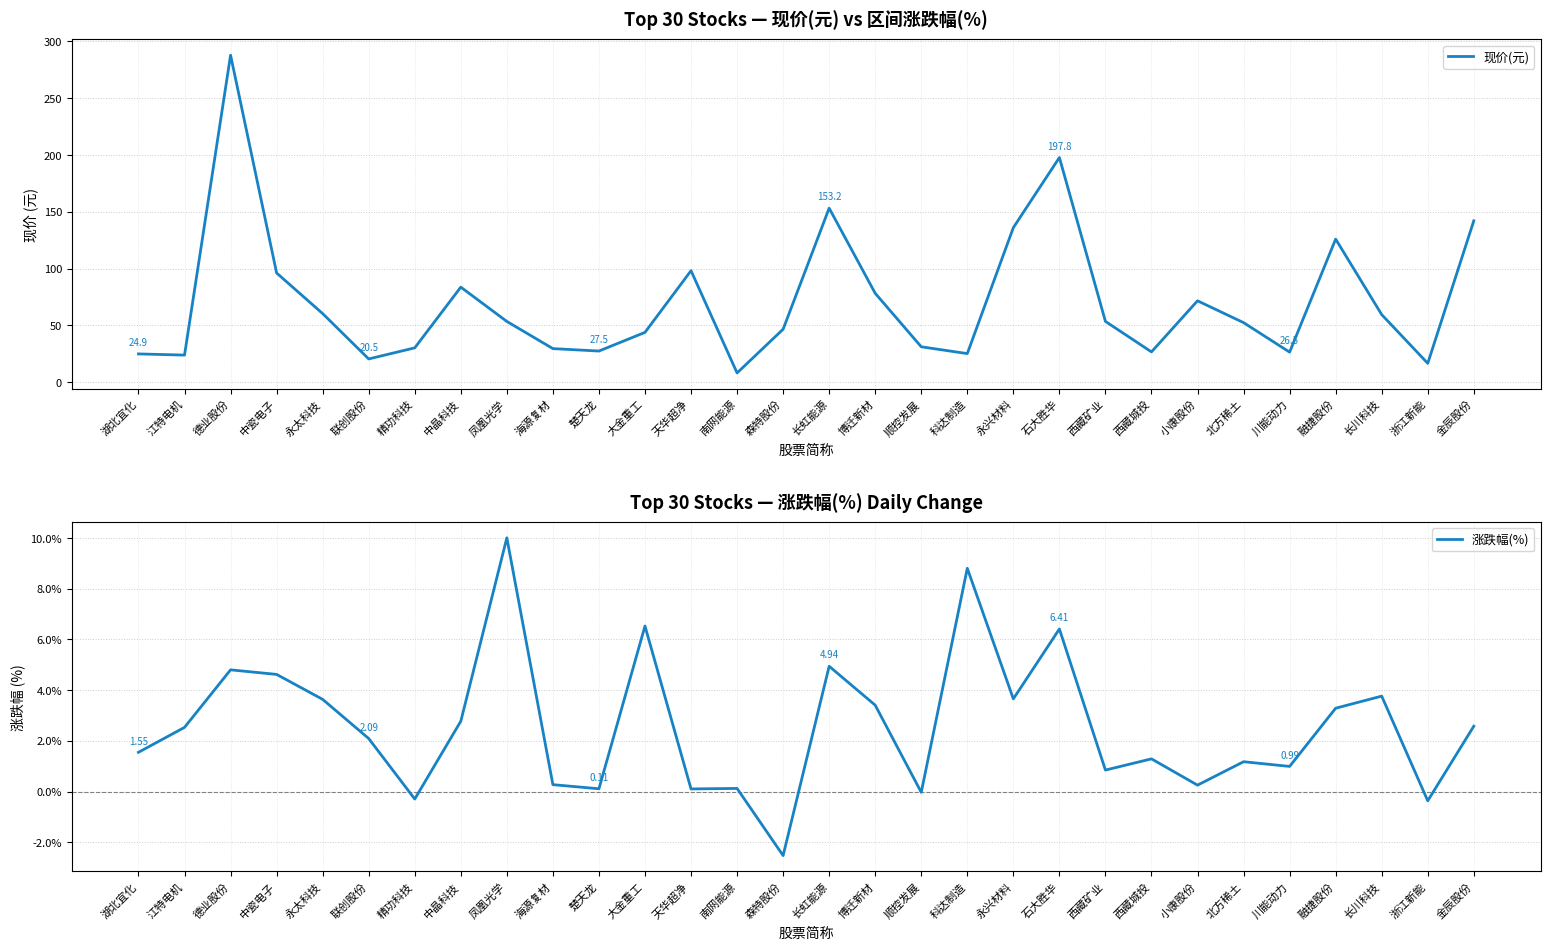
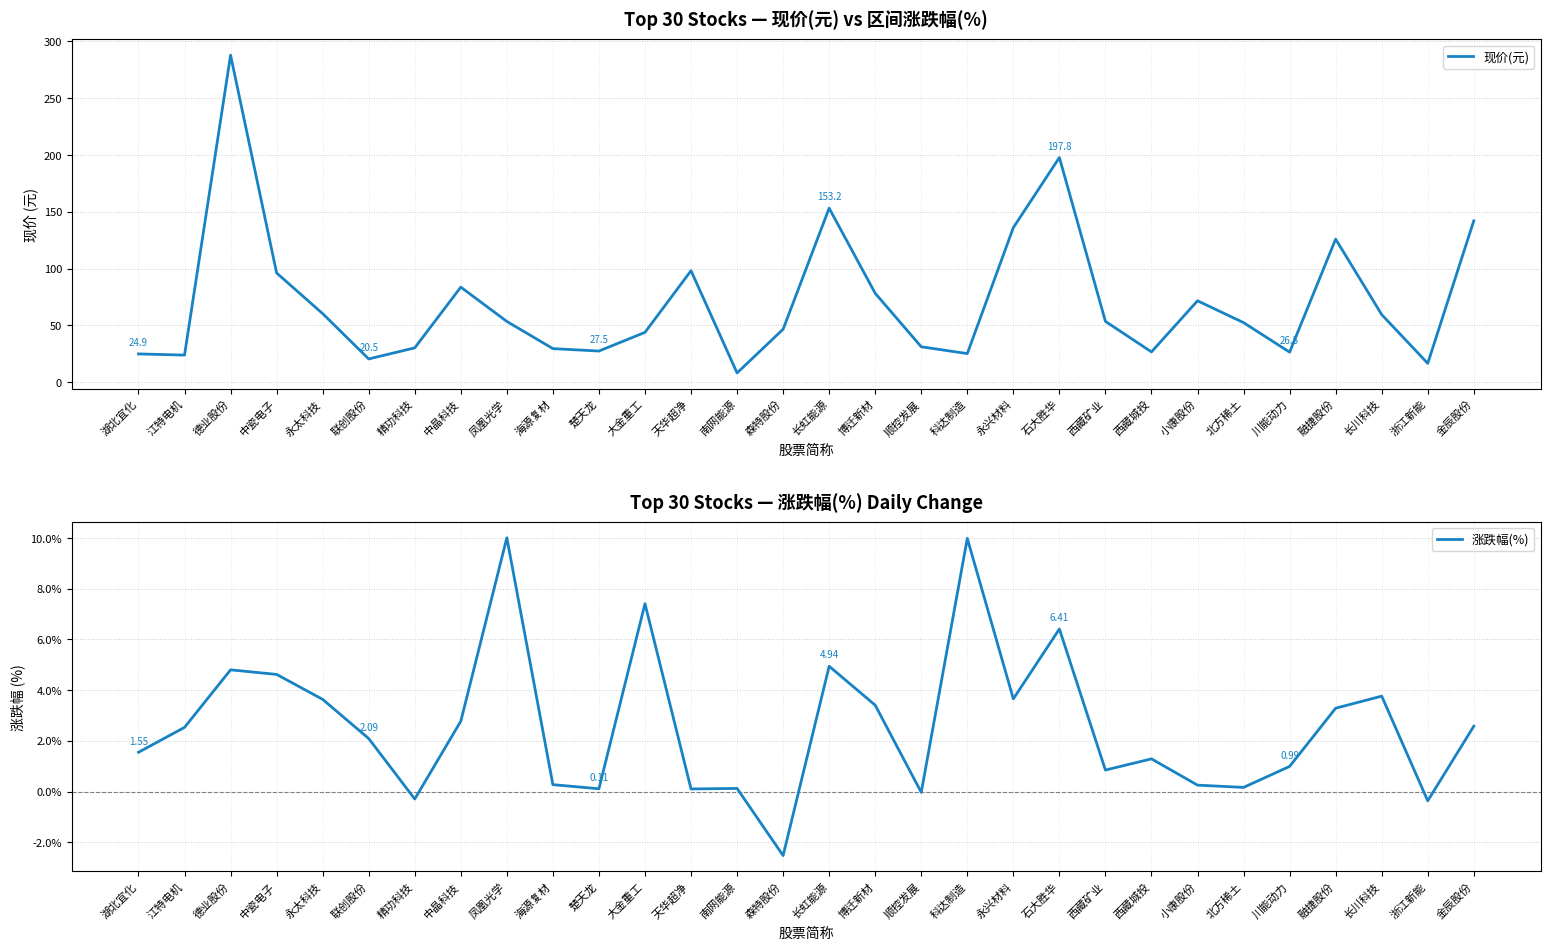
Top 30 Stocks — 涨跌幅(%) Daily Change, 大金重工: 6.5% -> 7.4%
Top 30 Stocks — 涨跌幅(%) Daily Change, 科达制造: 8.8% -> 10.0%
Top 30 Stocks — 涨跌幅(%) Daily Change, 北方稀土: 1.2% -> 0.2%
